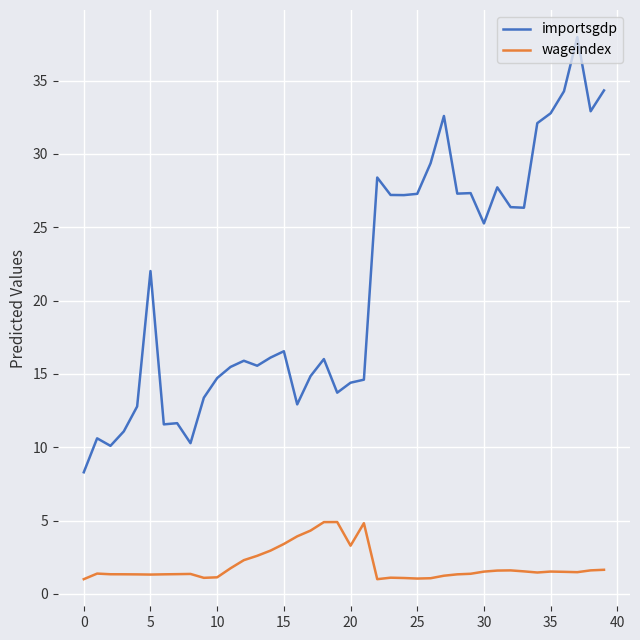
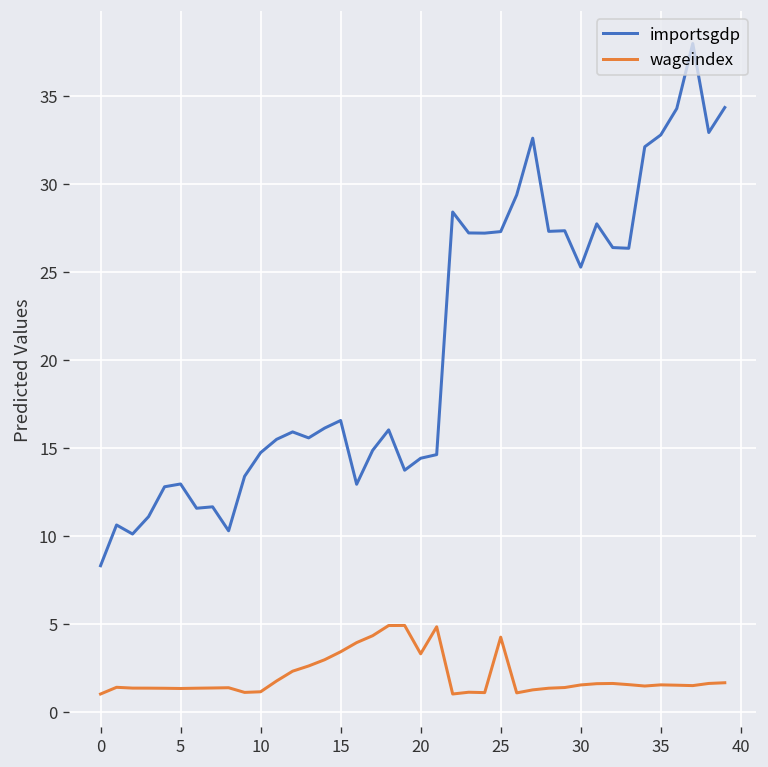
importsgdp, 5: 22.0 -> 12.9
wageindex, 25: 1.0 -> 4.2
